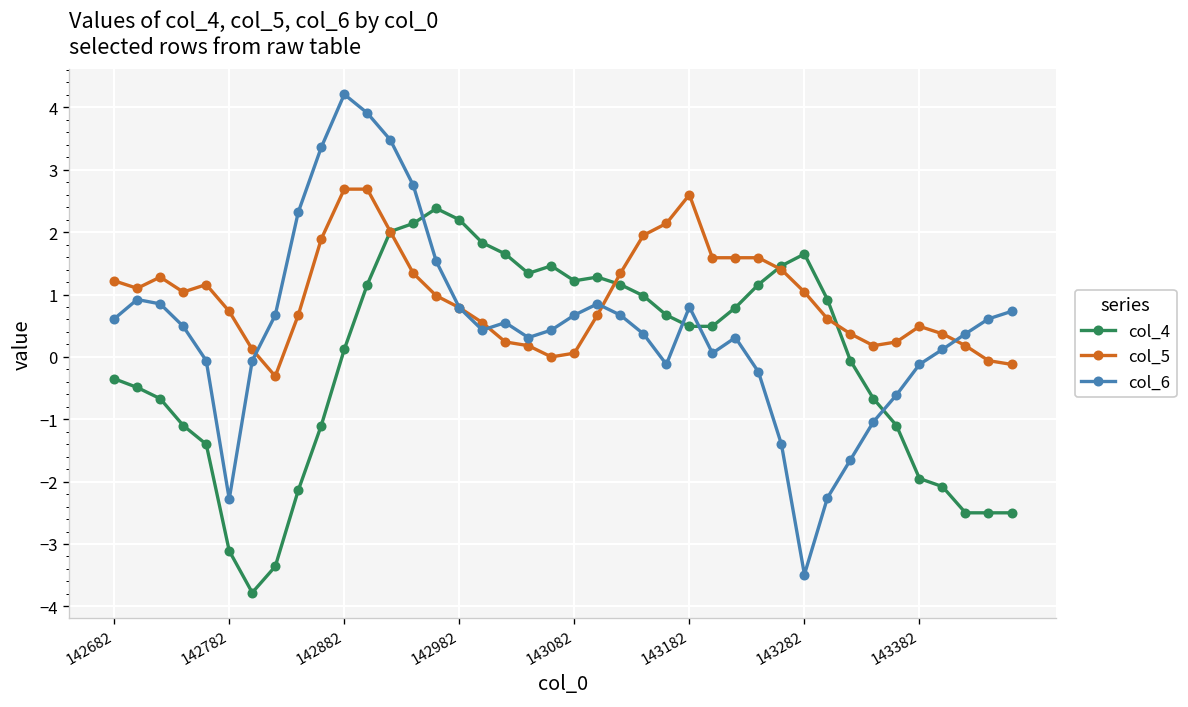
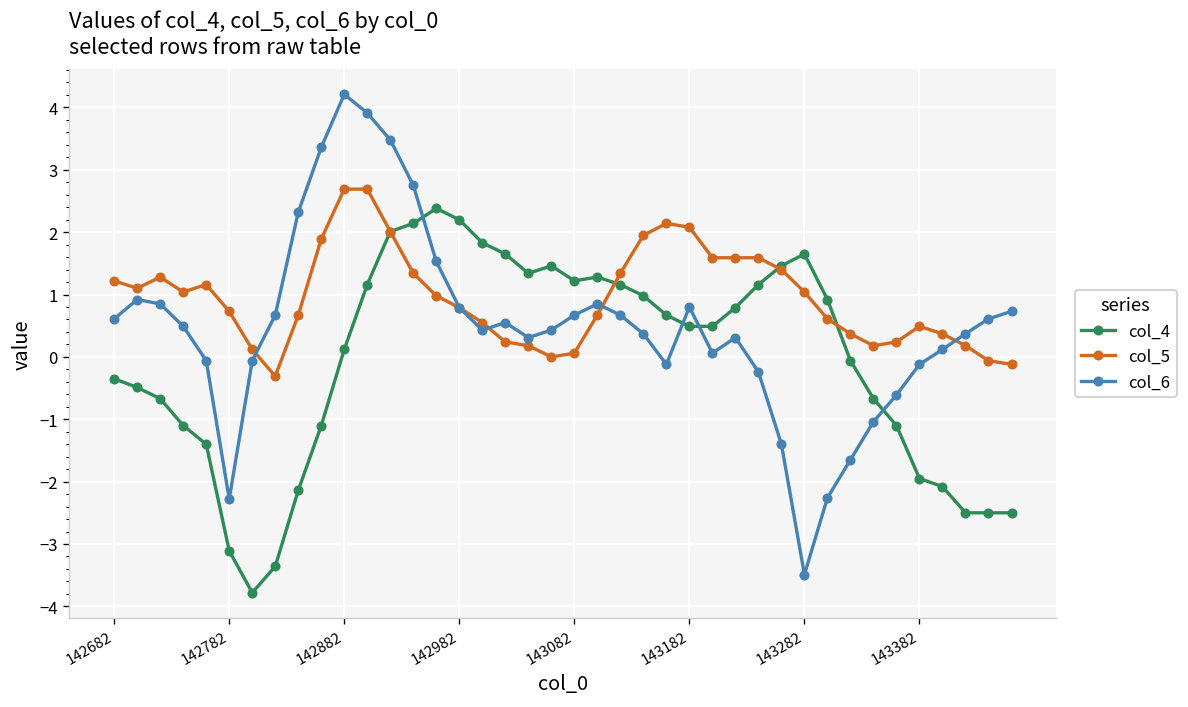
col_5, 143182: 2.6 -> 2.1
